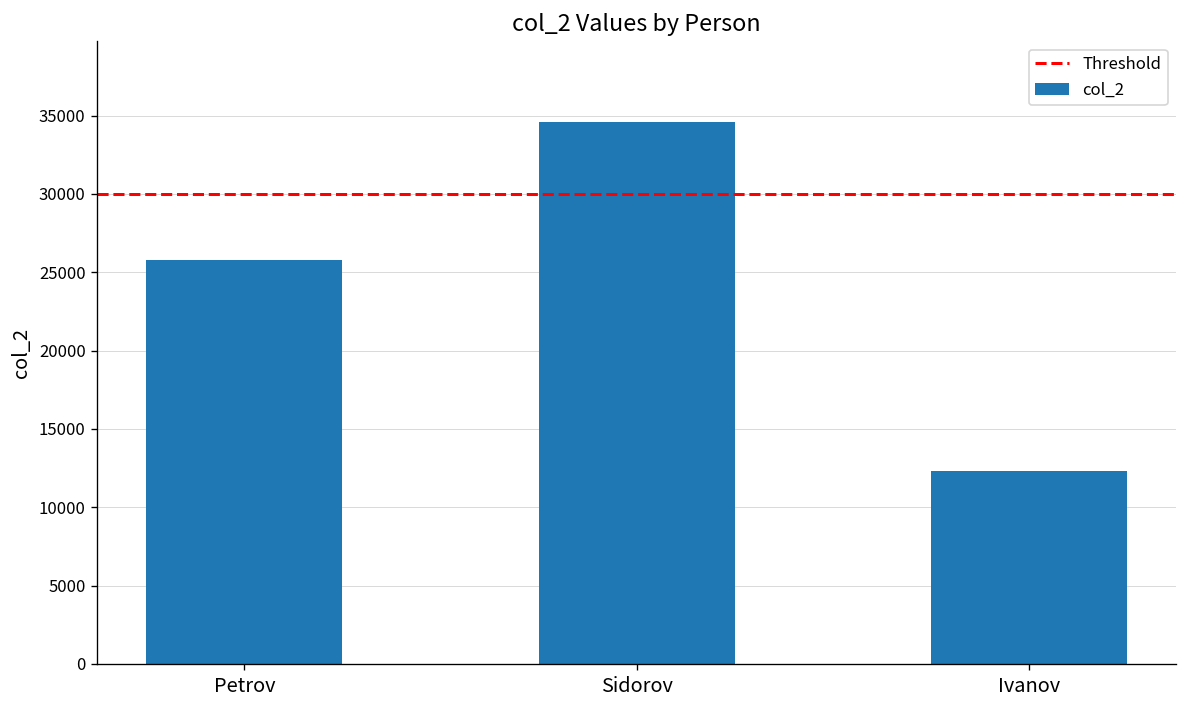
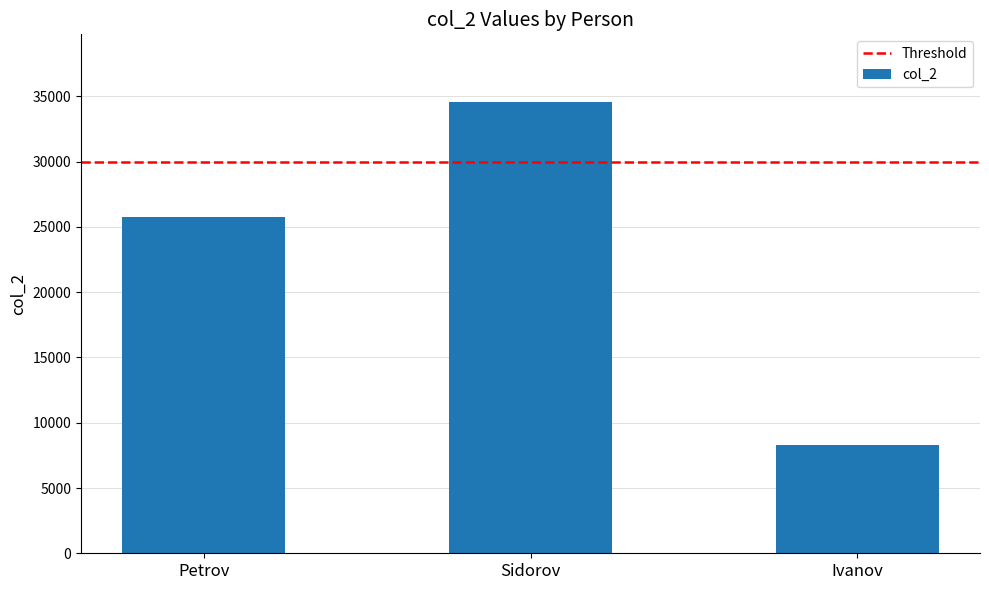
Ivanov: 12300 -> 8300
